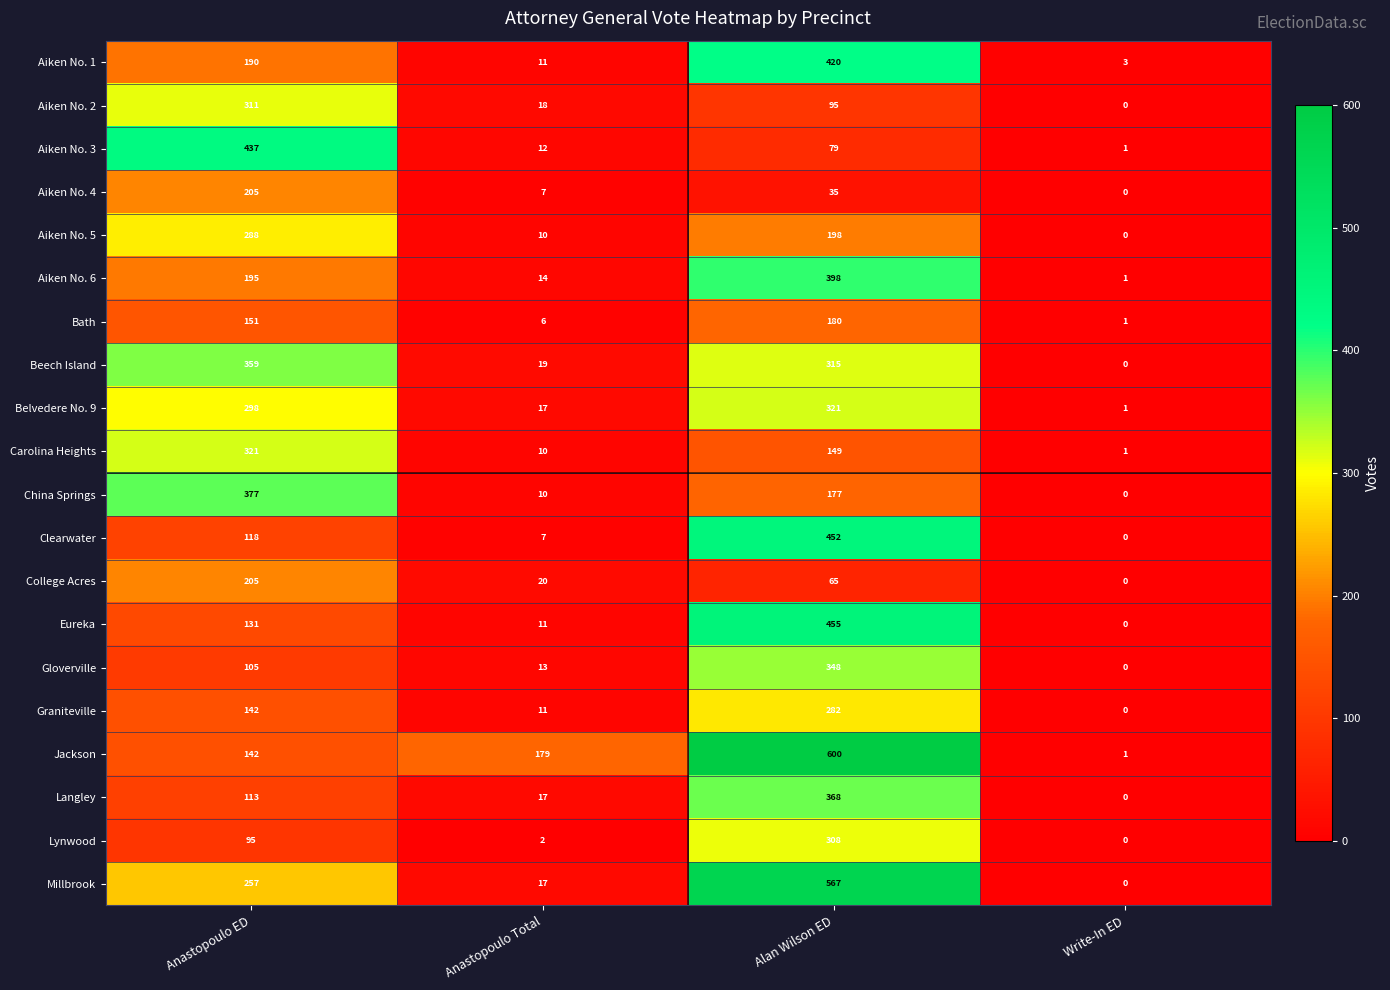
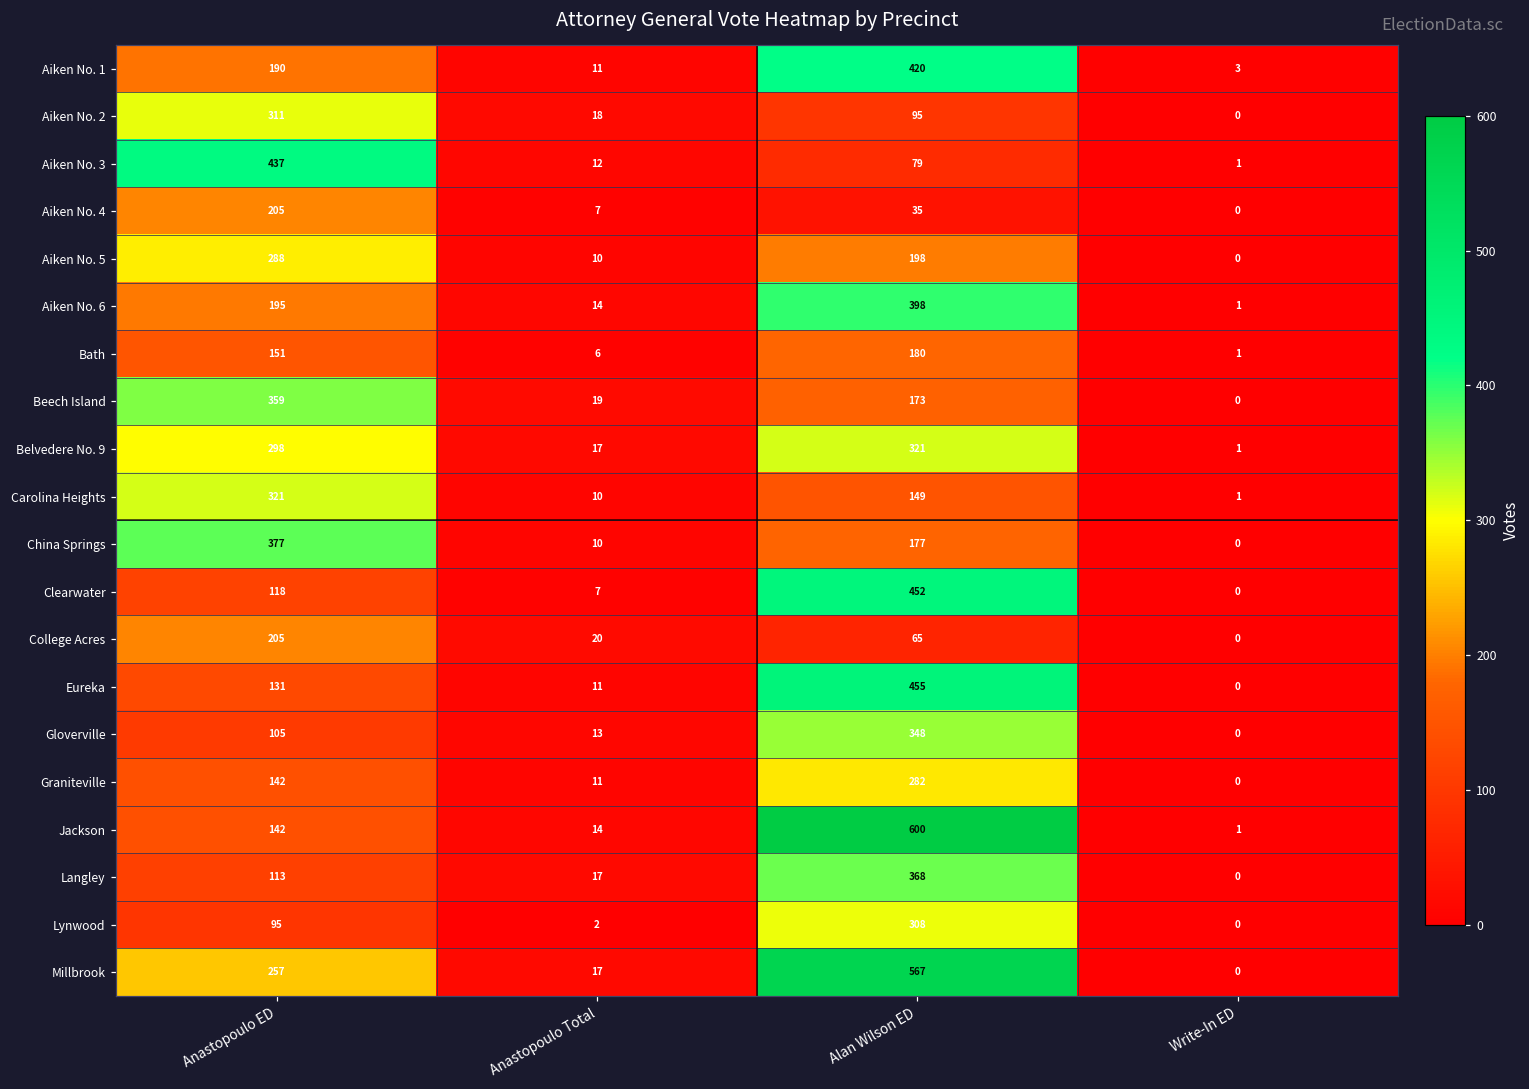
Beech Island, Alan Wilson ED: 315 -> 173
Jackson, Anastopoulo Total: 179 -> 14
